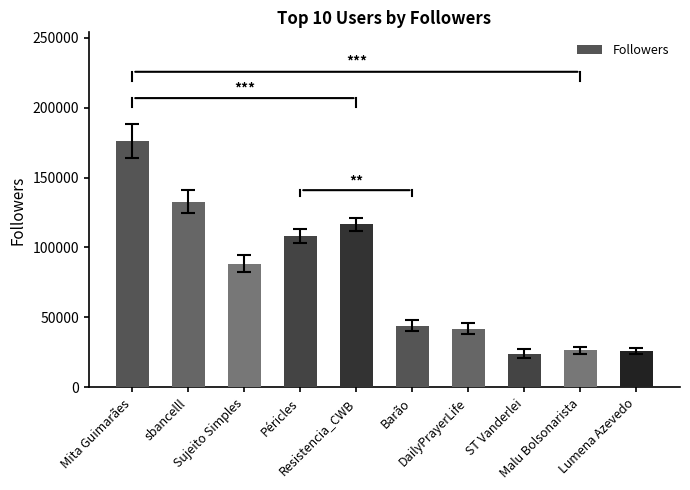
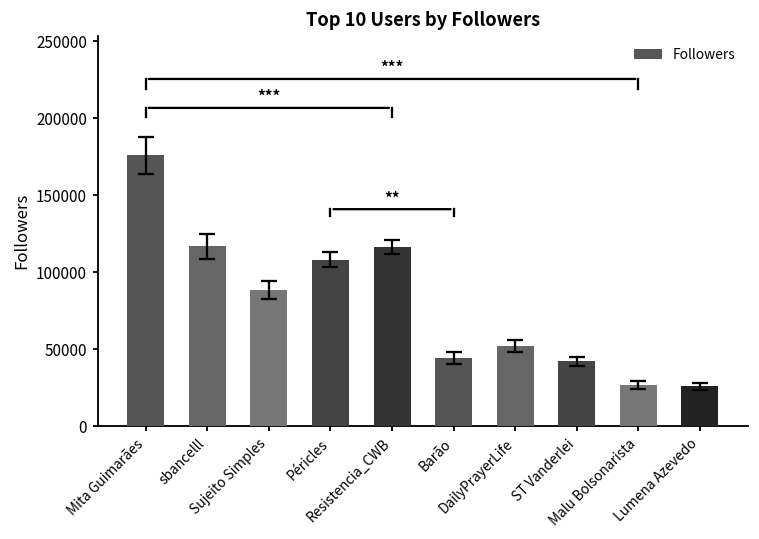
Followers, sbancelll: 133000 -> 117000
Followers, DailyPrayerLife: 42000 -> 52000
Followers, ST Vanderlei: 24000 -> 42000
